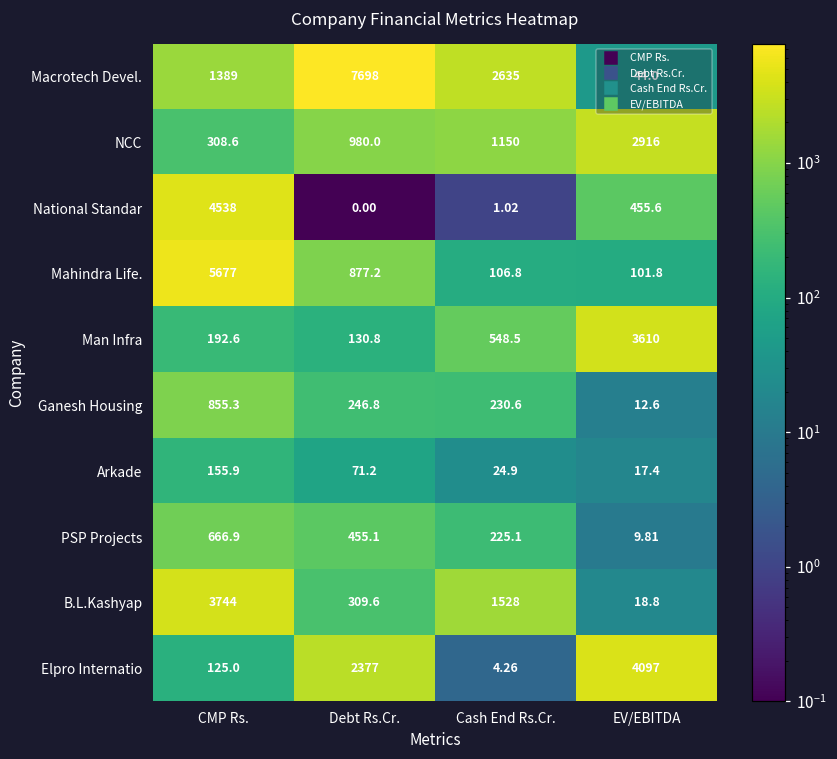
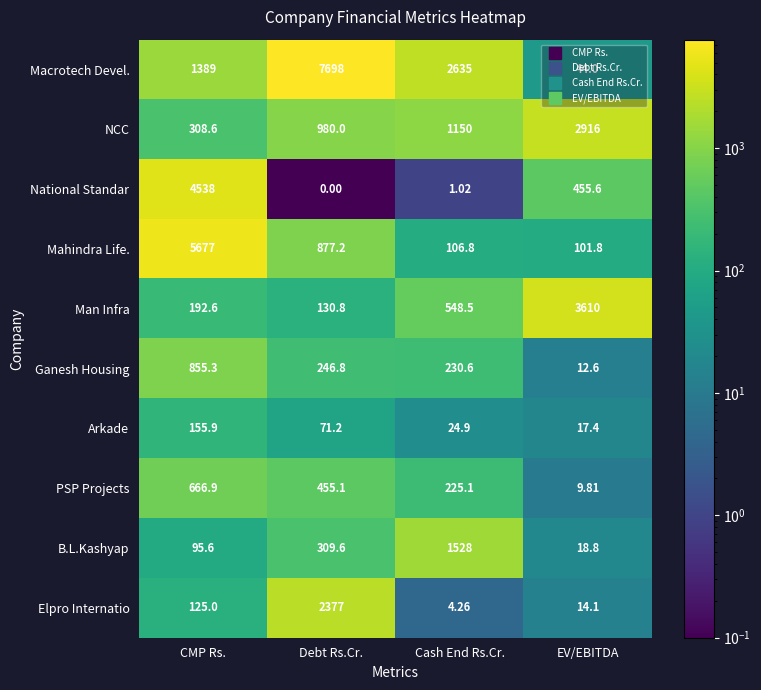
B.L.Kashyap, CMP Rs.: 3744 -> 95.6
Elpro Internatio, EV/EBITDA: 4097 -> 14.1
